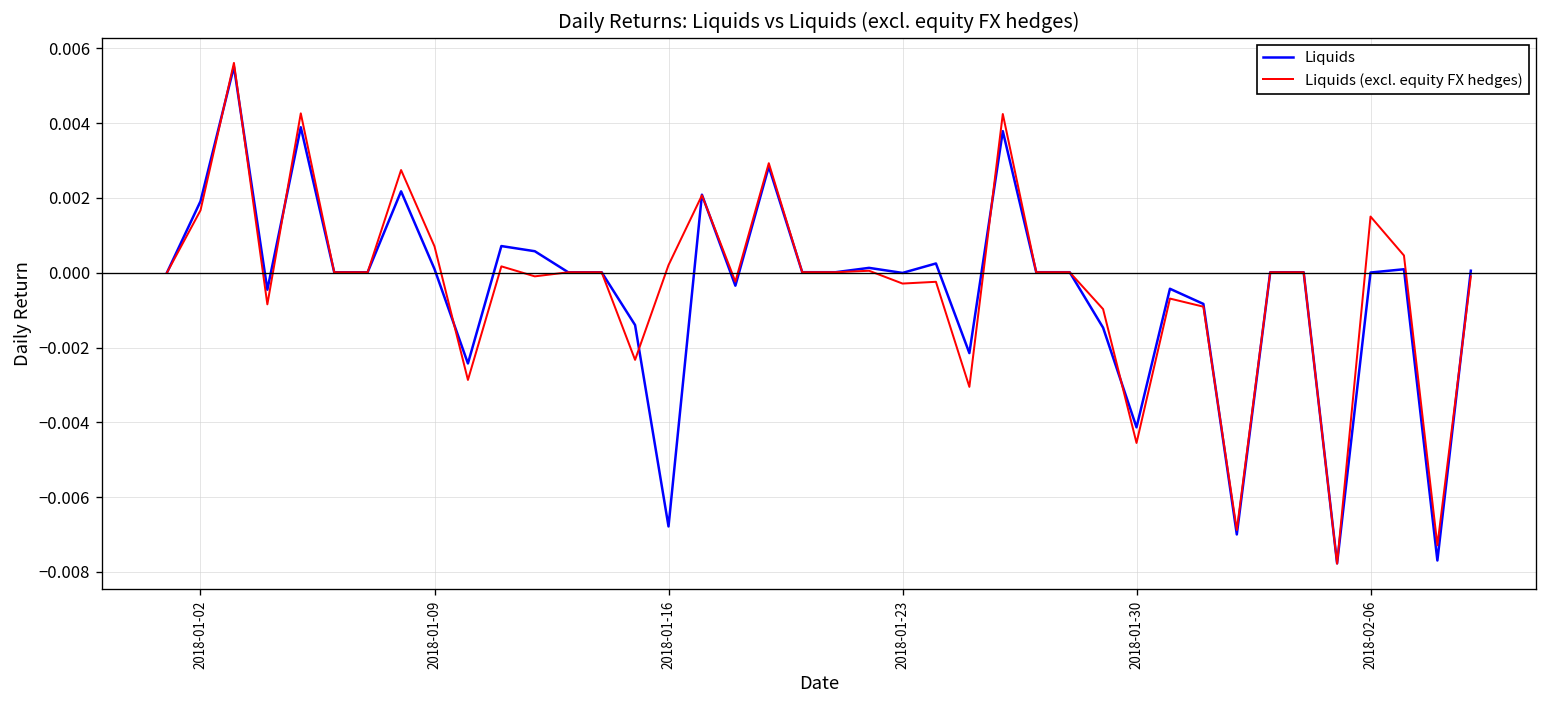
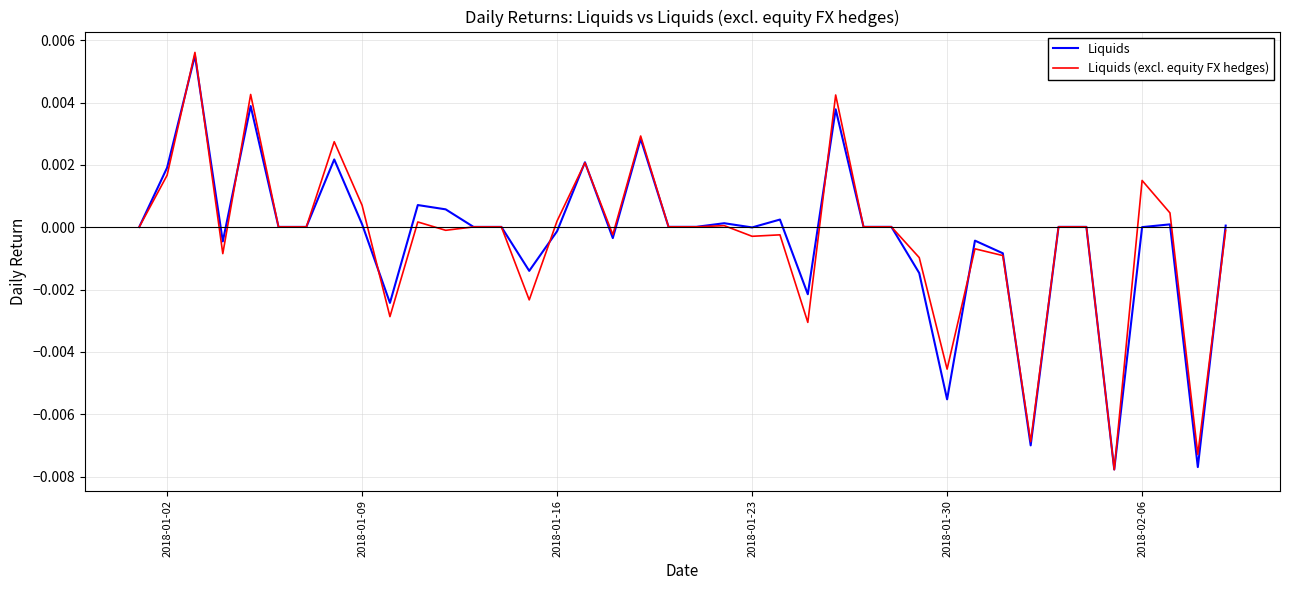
Liquids, 2018-01-16: -0.0068 -> -0.0001
Liquids, 2018-01-30: -0.0041 -> -0.0055
